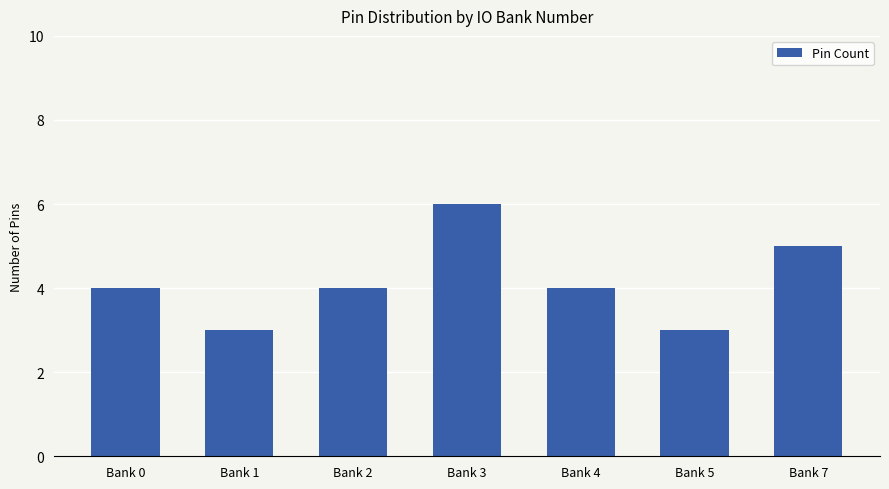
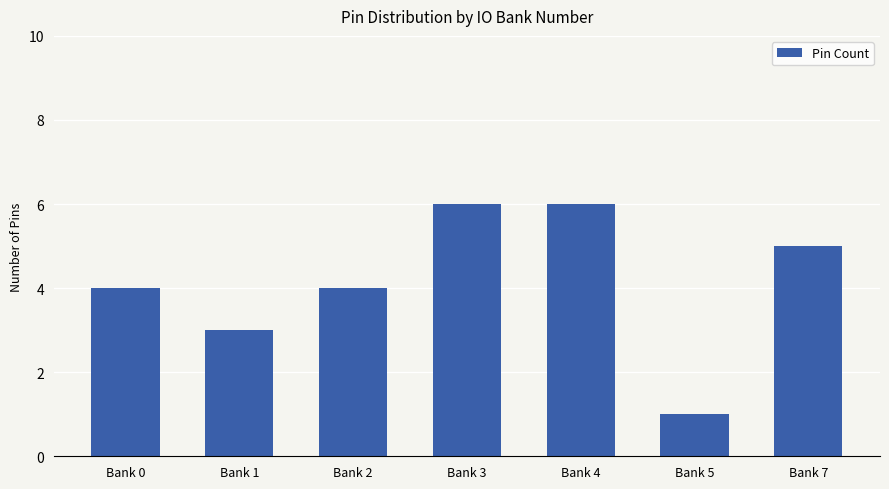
Bank 4: 4 -> 6
Bank 5: 3 -> 1
